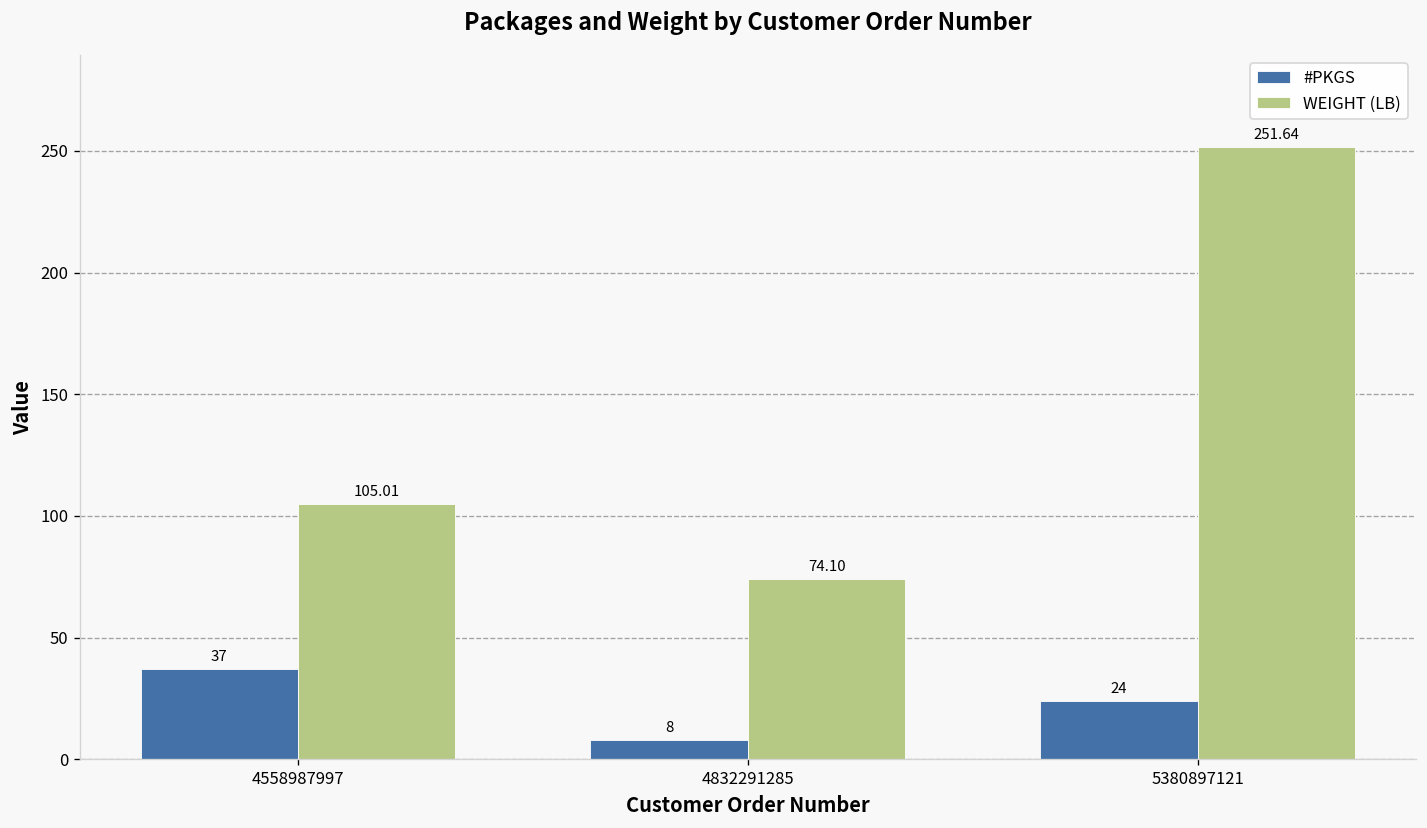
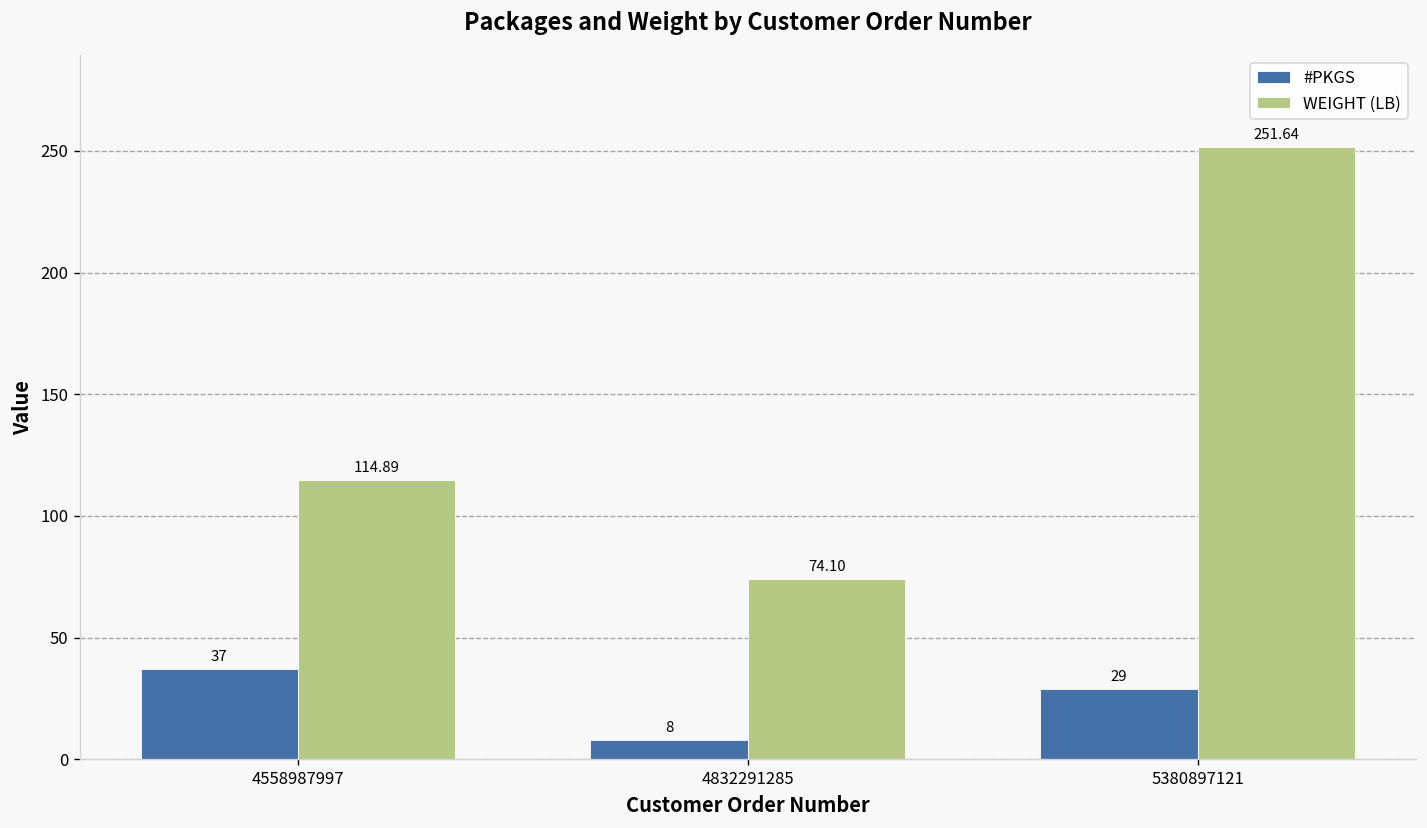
WEIGHT (LB), 4558987997: 105.01 -> 114.89
#PKGS, 5380897121: 24 -> 29
